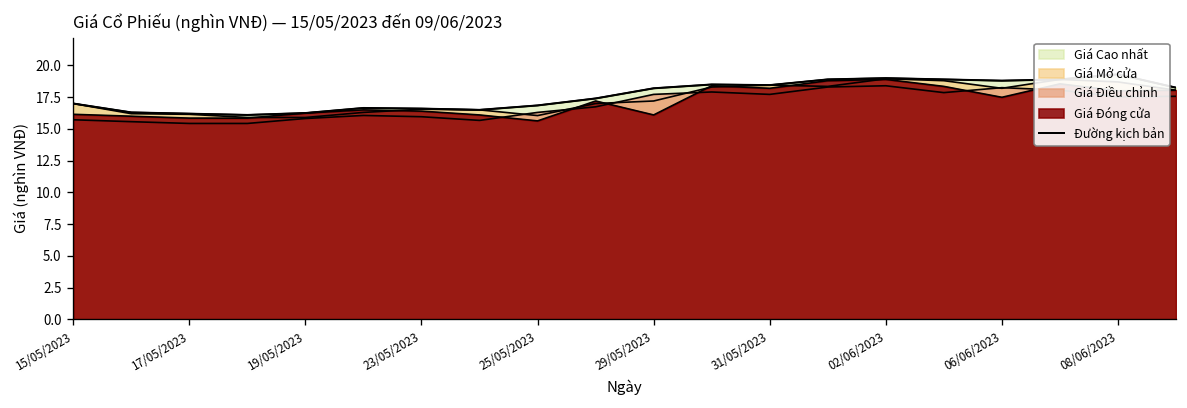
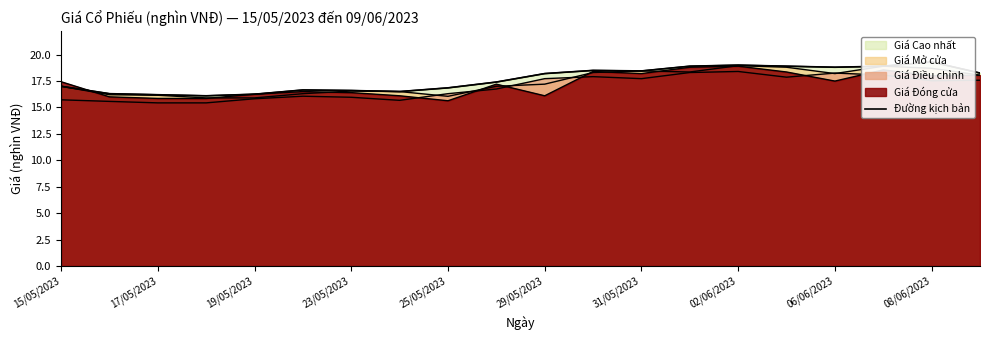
Giá Đóng cửa, 15/05/2023: 16.2 -> 17.4
